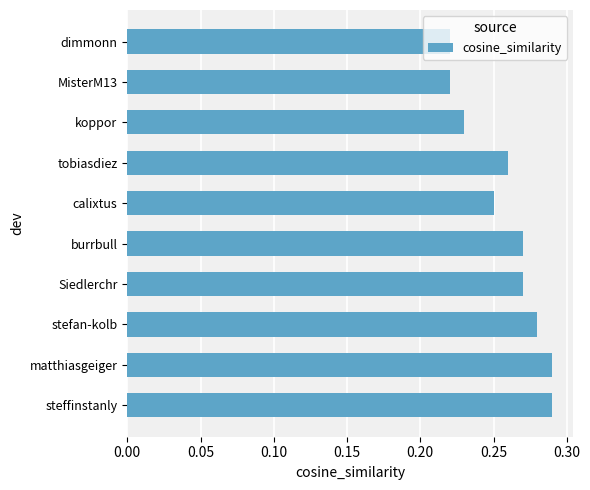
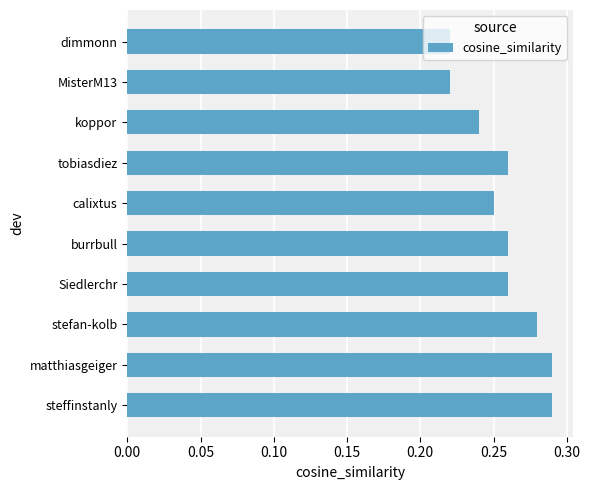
koppor: 0.23 -> 0.24
burrbull: 0.27 -> 0.26
Siedlerchr: 0.27 -> 0.26
